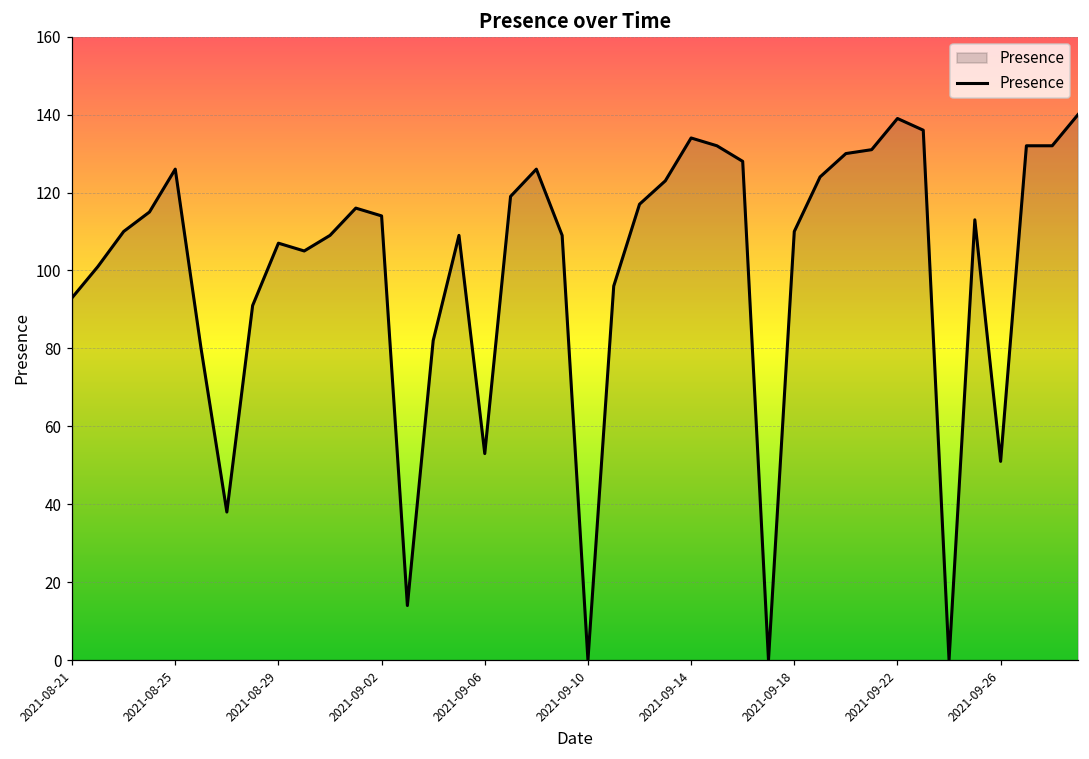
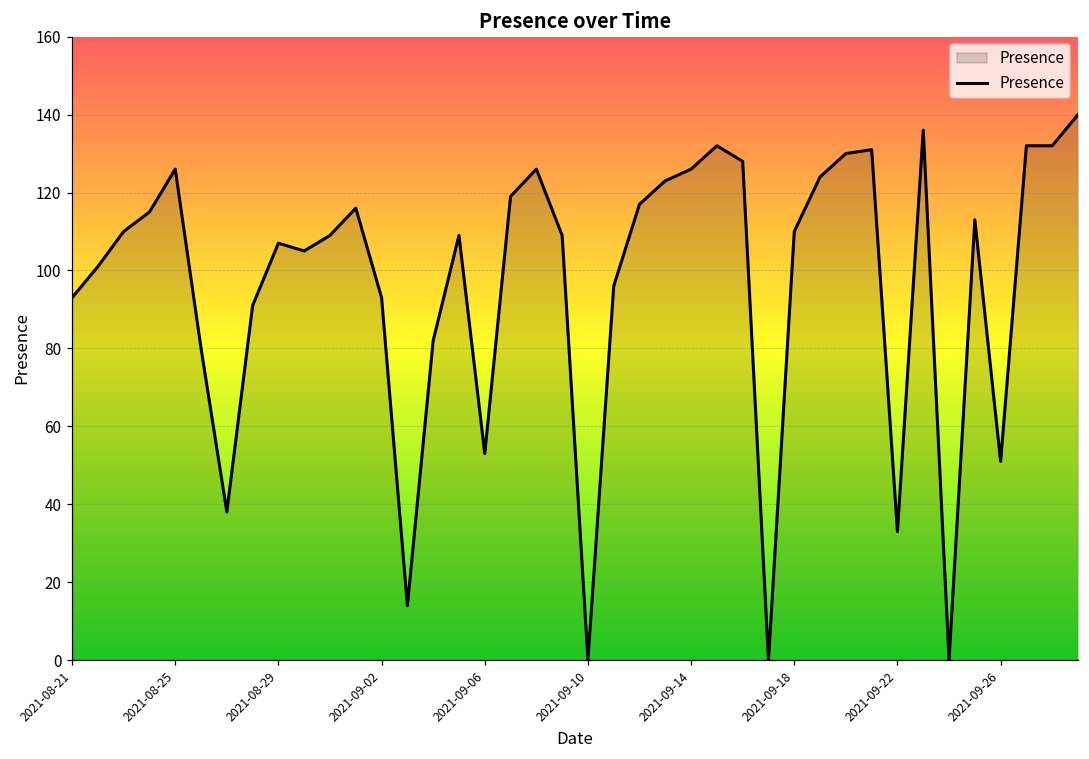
2021-09-02: 114 -> 93
2021-09-14: 134 -> 126
2021-09-22: 139 -> 33
